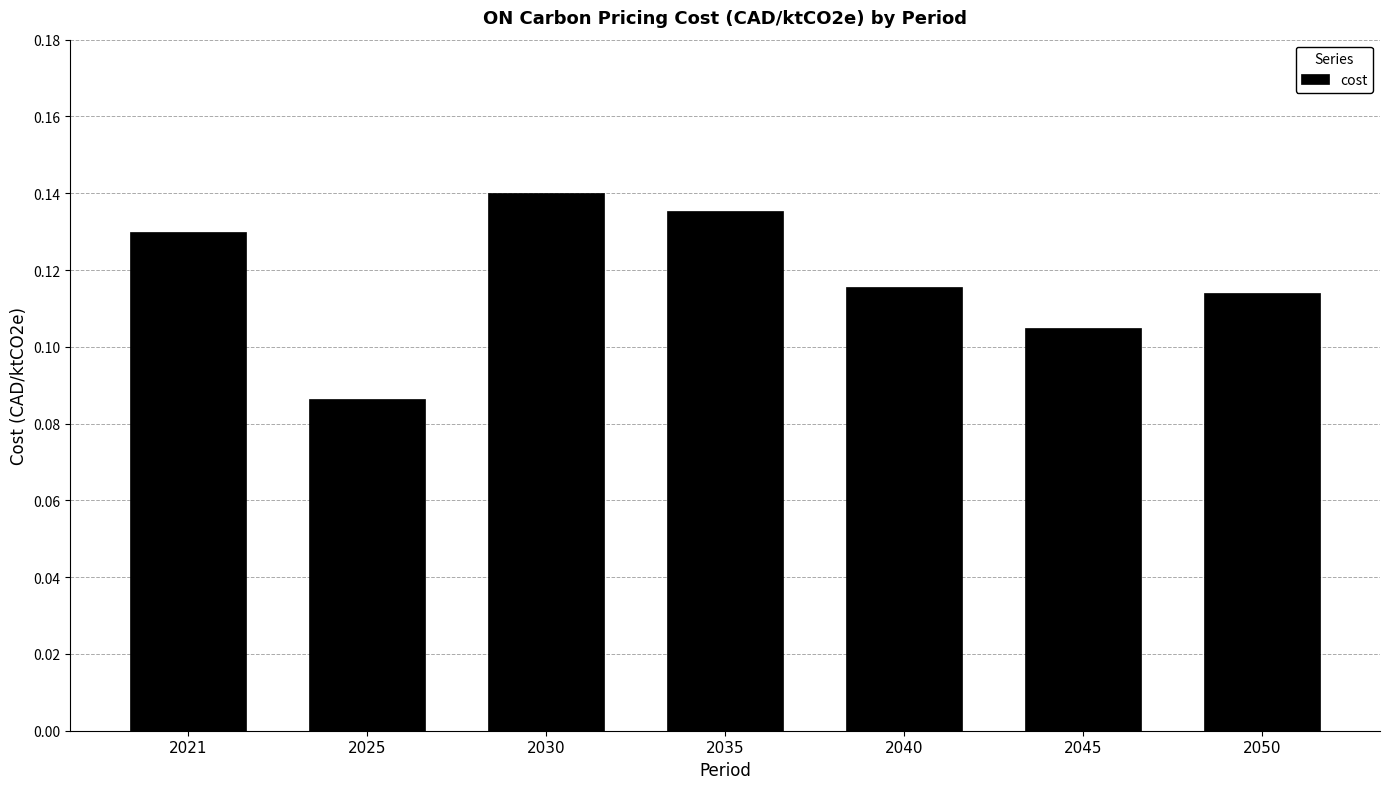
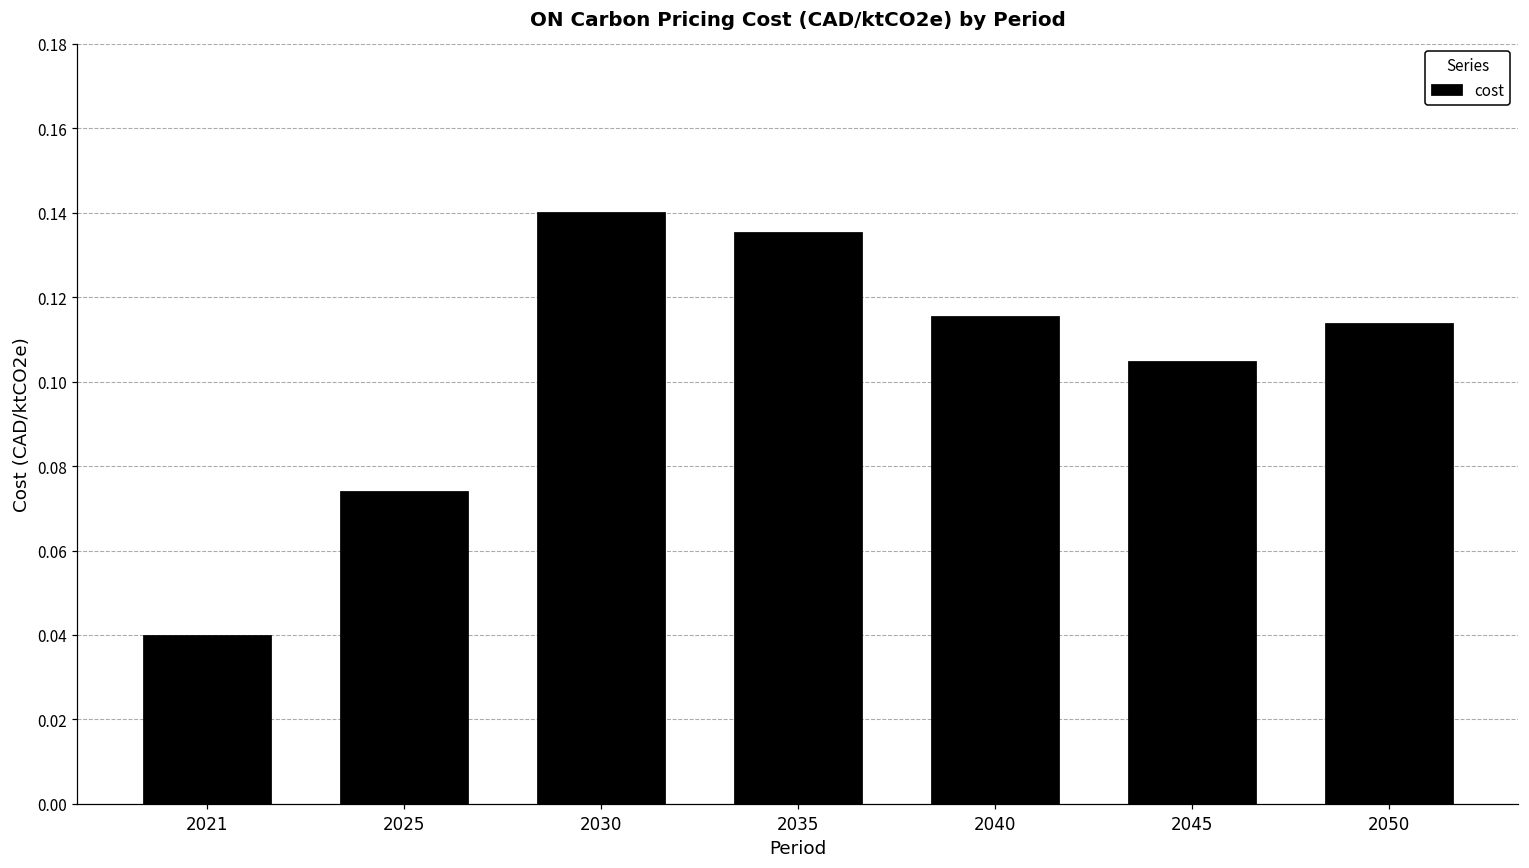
2021: 0.13 -> 0.04
2025: 0.086 -> 0.074
